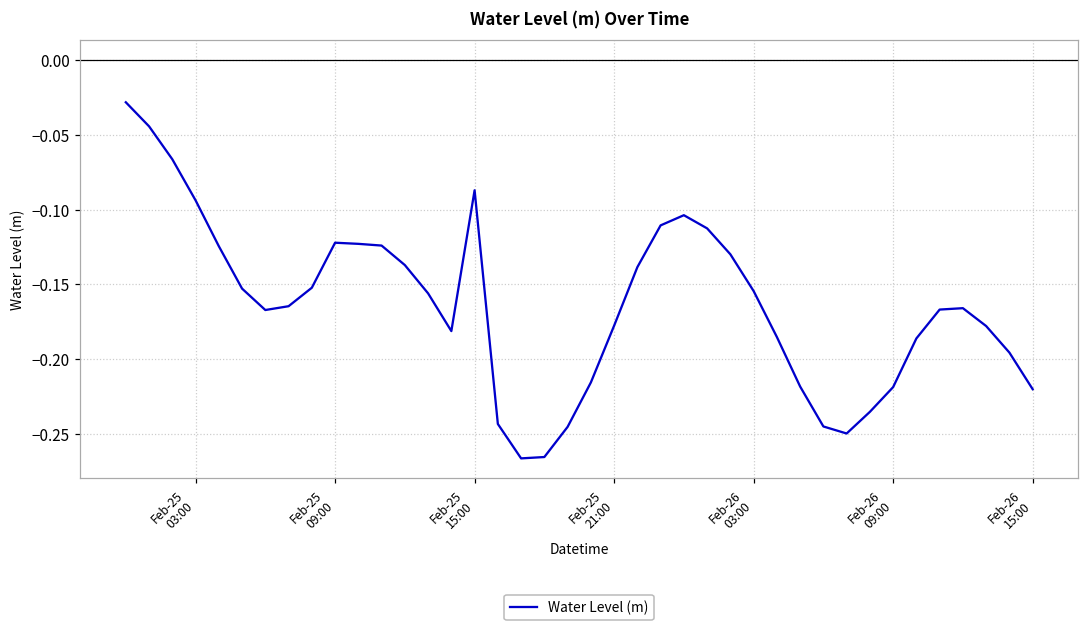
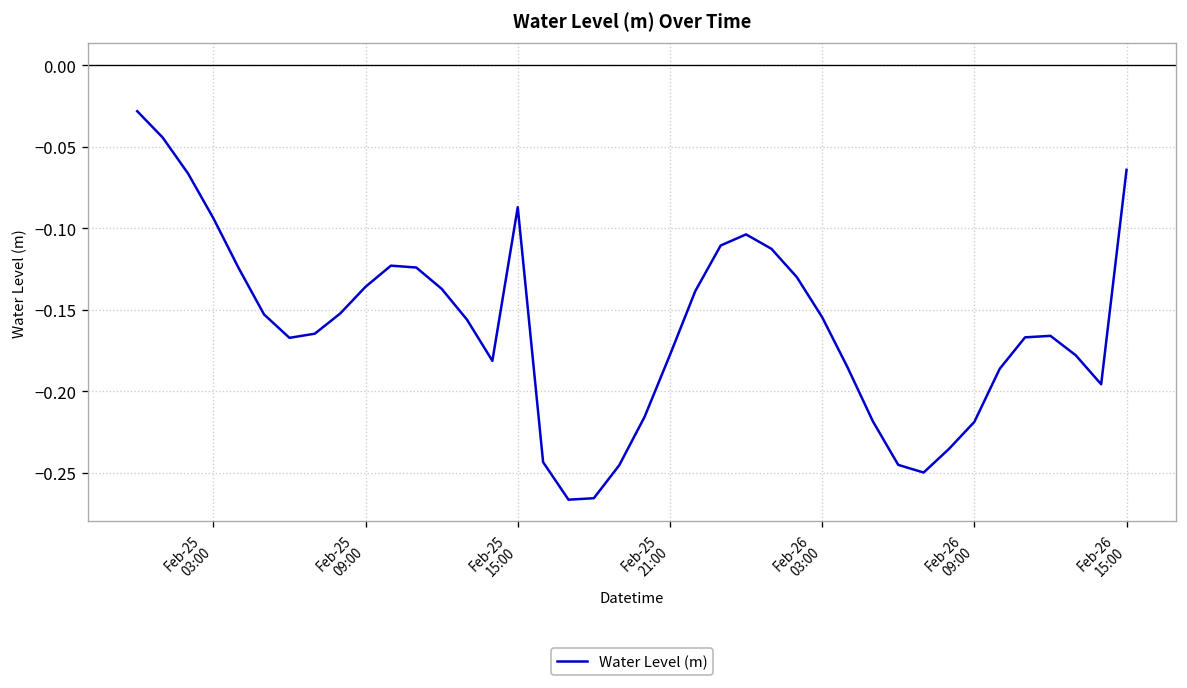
Feb-25 09:00: -0.122 -> -0.136
Feb-26 15:00: -0.220 -> -0.064
